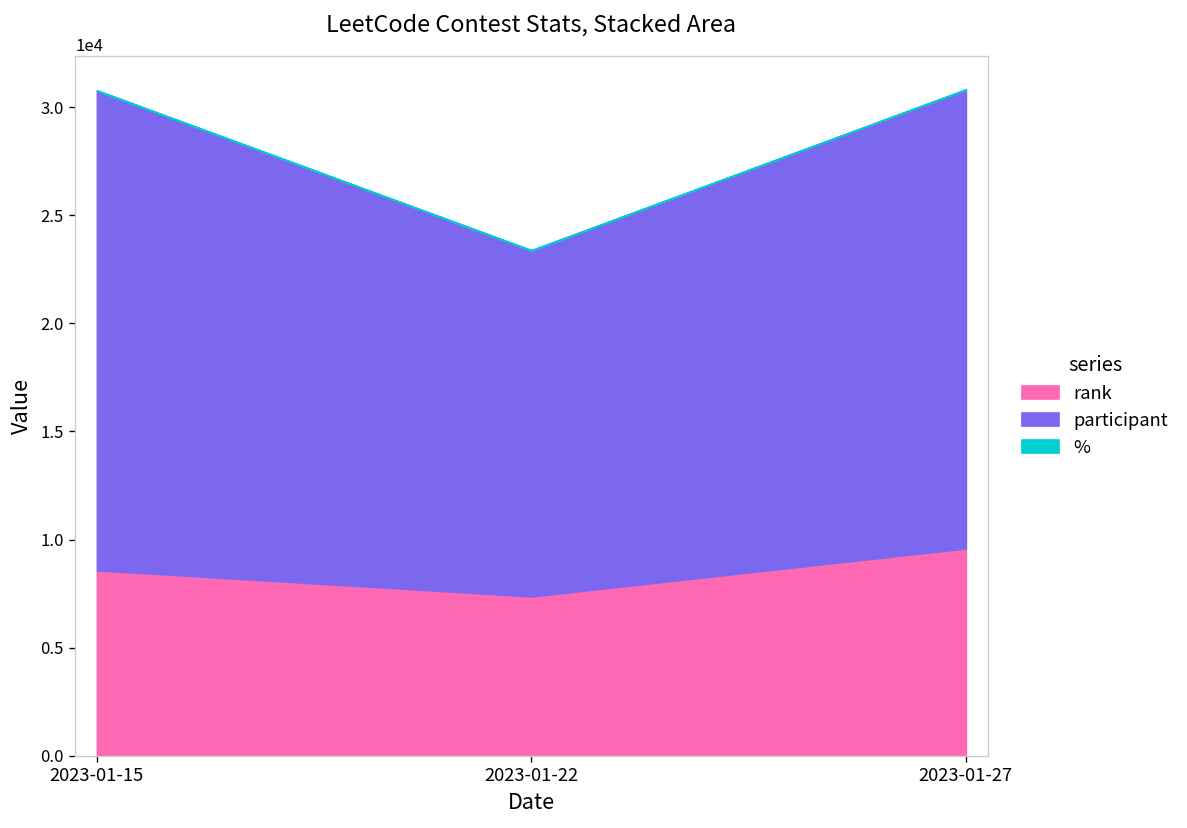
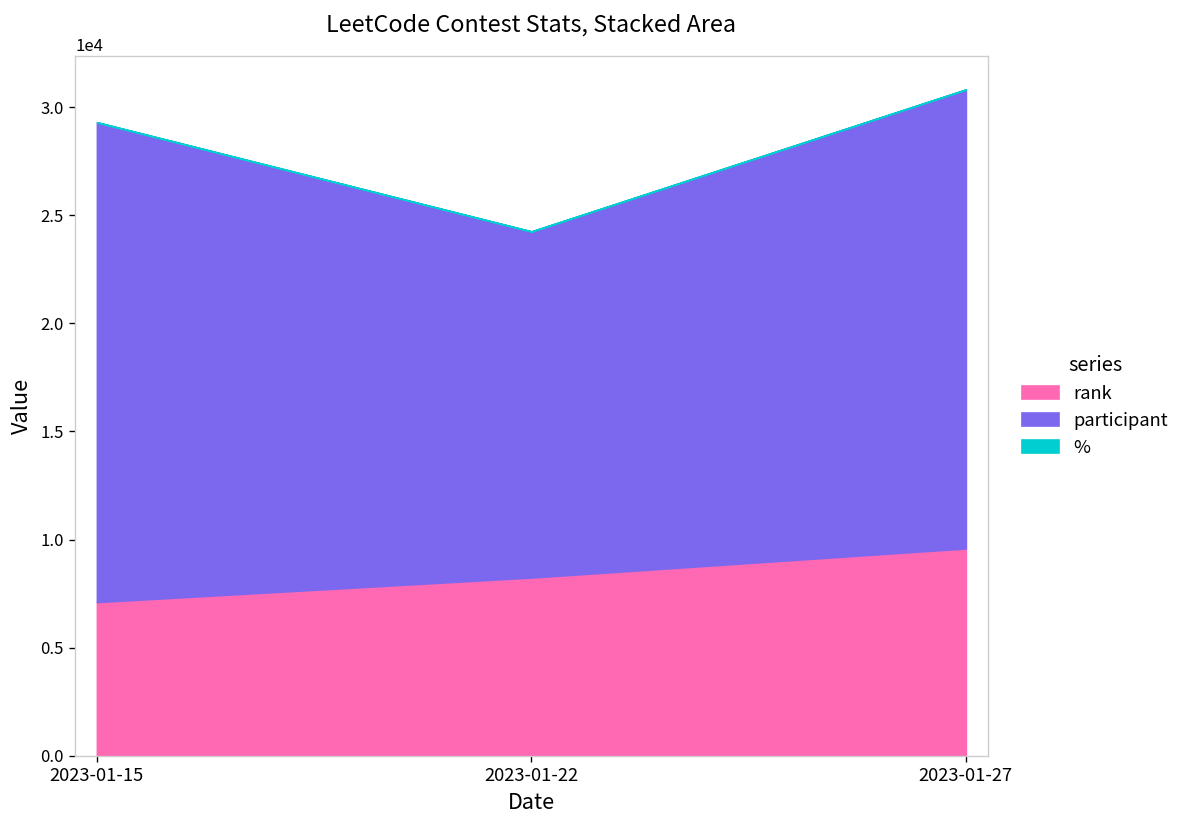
rank, 2023-01-15: 8600 -> 7100
rank, 2023-01-22: 7400 -> 8200
